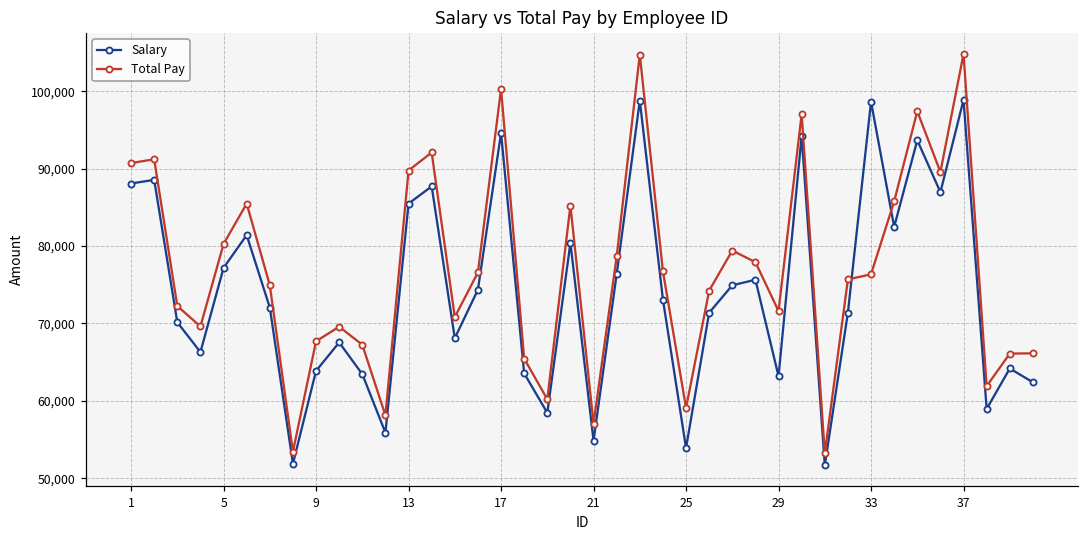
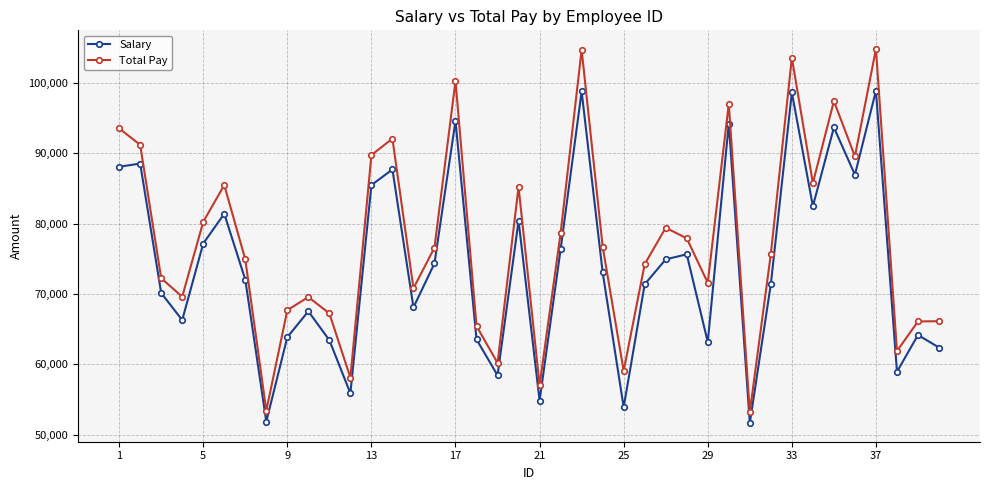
Total Pay, 1: 91,000 -> 94,000
Total Pay, 33: 76,000 -> 104,000
